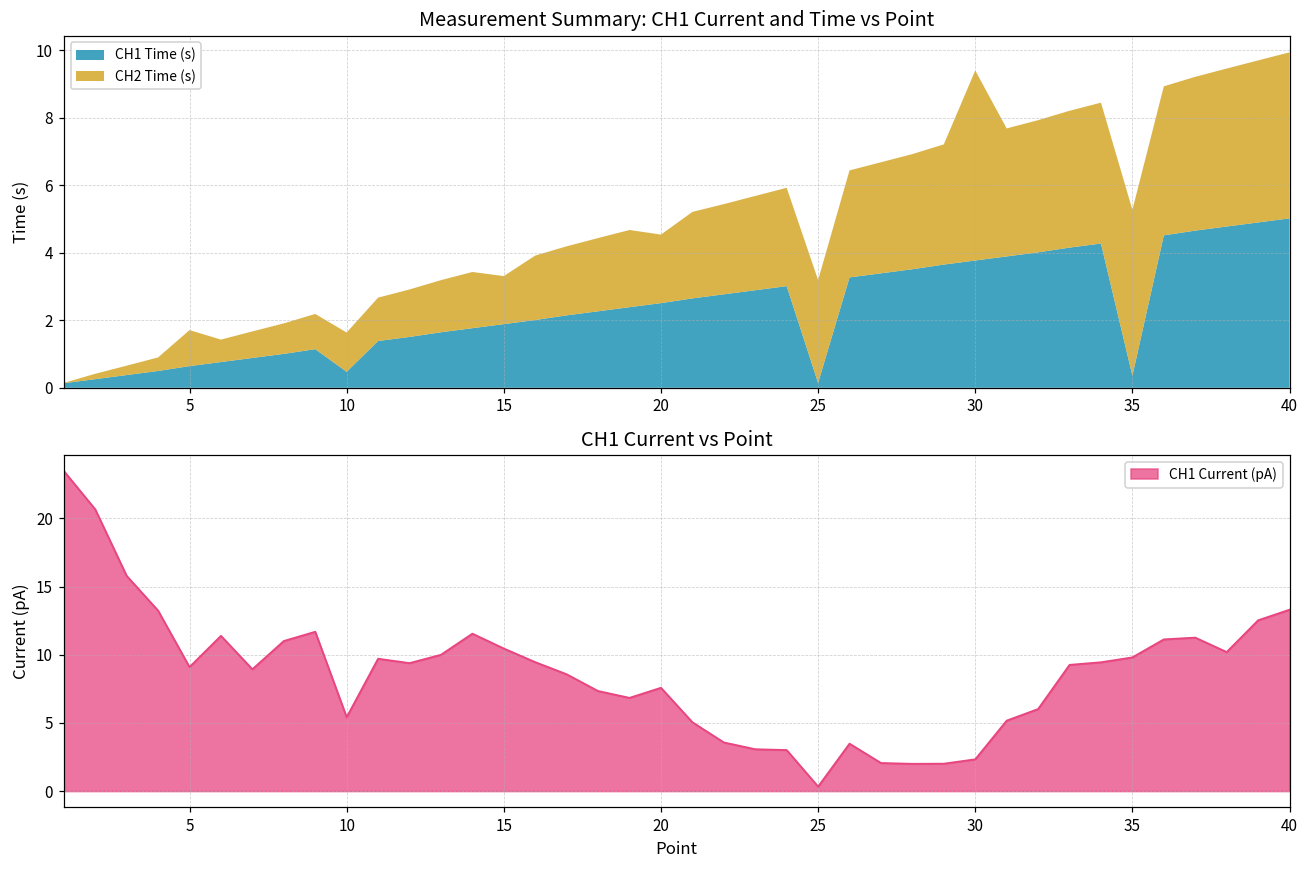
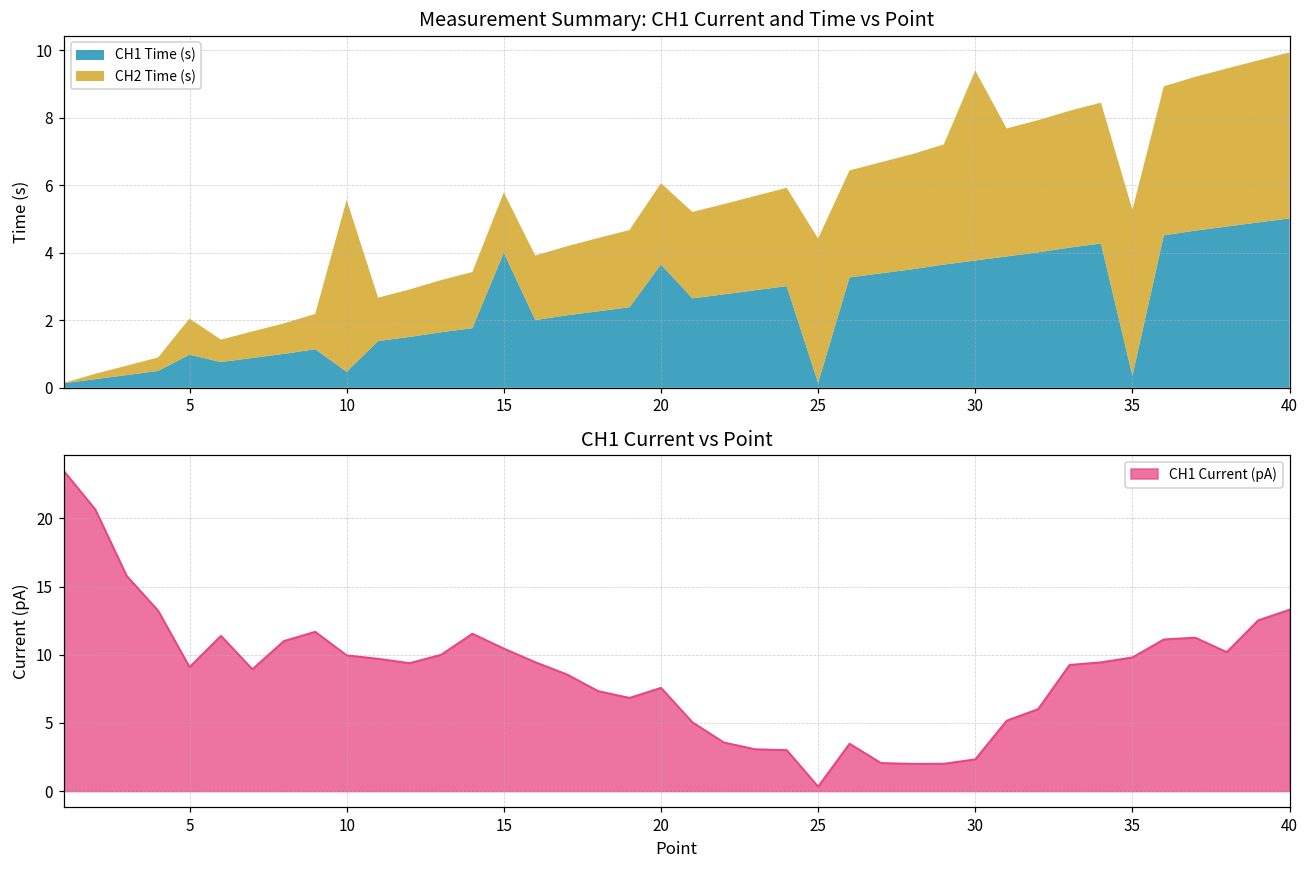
Measurement Summary: CH1 Current and Time vs Point, CH1 Time (s), 5: 0.6 -> 1.0
Measurement Summary: CH1 Current and Time vs Point, CH2 Time (s), 10: 1.2 -> 5.1
Measurement Summary: CH1 Current and Time vs Point, CH1 Time (s), 15: 1.9 -> 4.0
Measurement Summary: CH1 Current and Time vs Point, CH2 Time (s), 15: 1.4 -> 1.8
Measurement Summary: CH1 Current and Time vs Point, CH1 Time (s), 20: 2.5 -> 3.7
Measurement Summary: CH1 Current and Time vs Point, CH2 Time (s), 20: 2.0 -> 2.4
Measurement Summary: CH1 Current and Time vs Point, CH2 Time (s), 25: 3.0 -> 4.3
CH1 Current vs Point, 10: 5.4 -> 10.0
